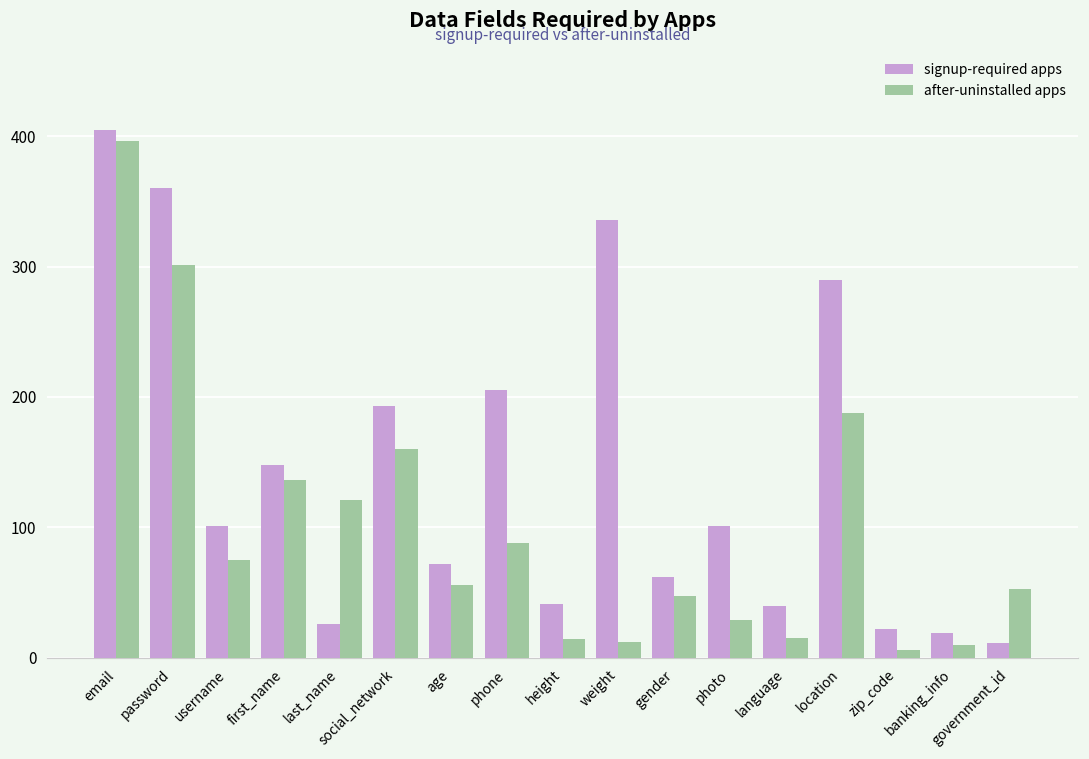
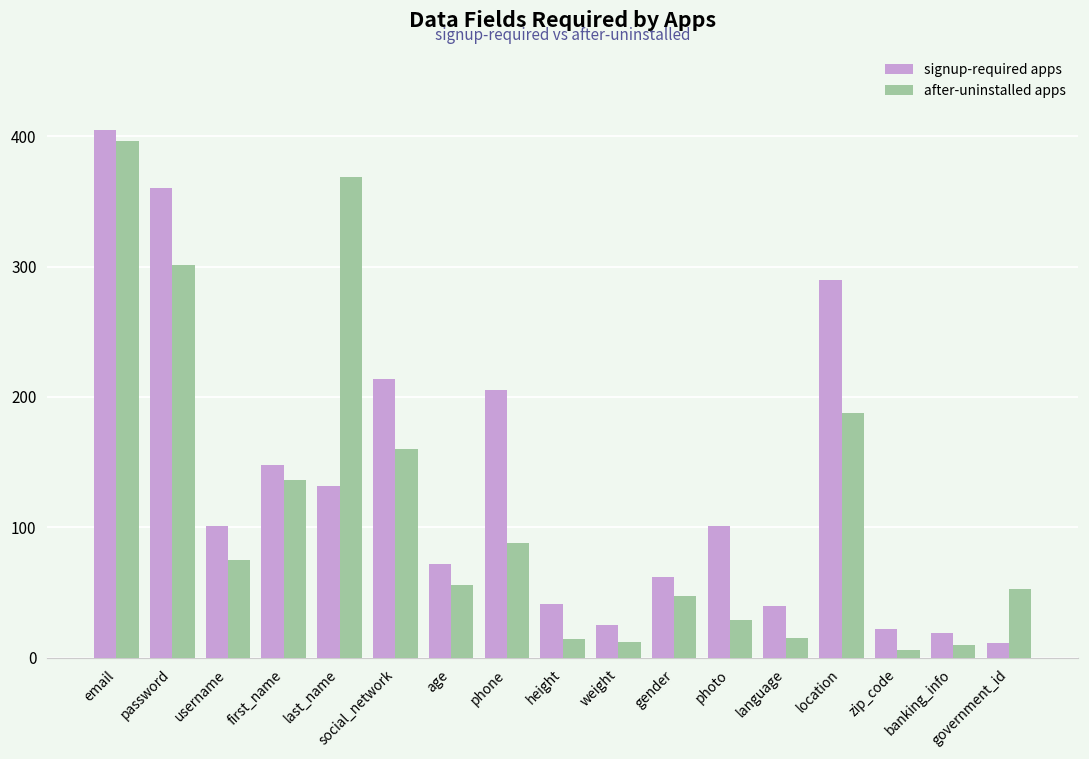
signup-required apps, last_name: 26 -> 132
after-uninstalled apps, last_name: 121 -> 369
signup-required apps, social_network: 193 -> 214
signup-required apps, weight: 336 -> 25
